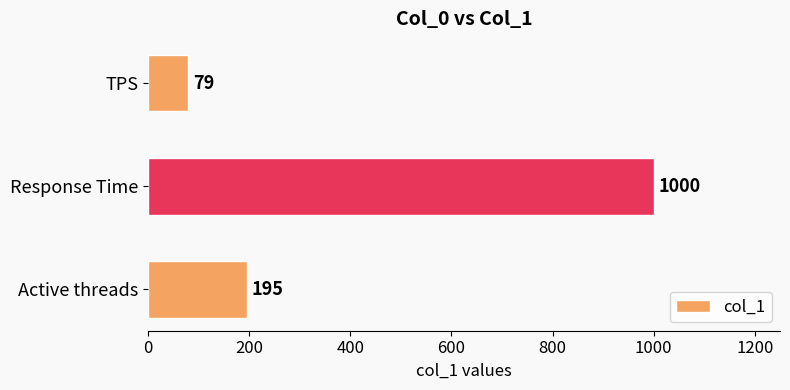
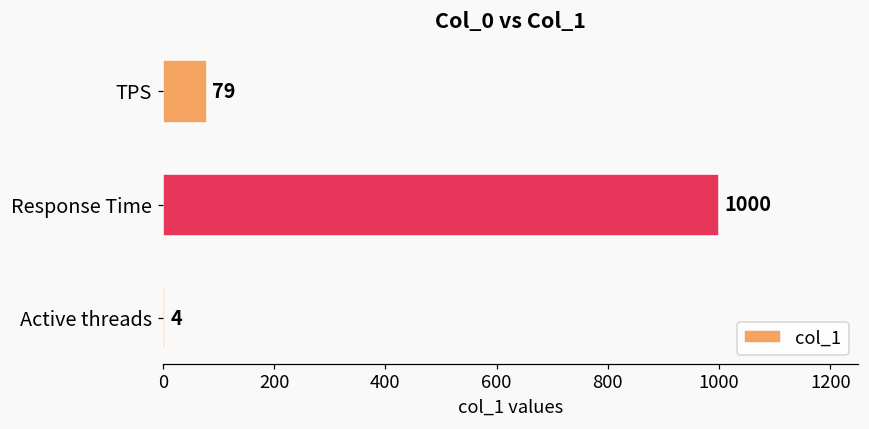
Active threads: 195 -> 4
